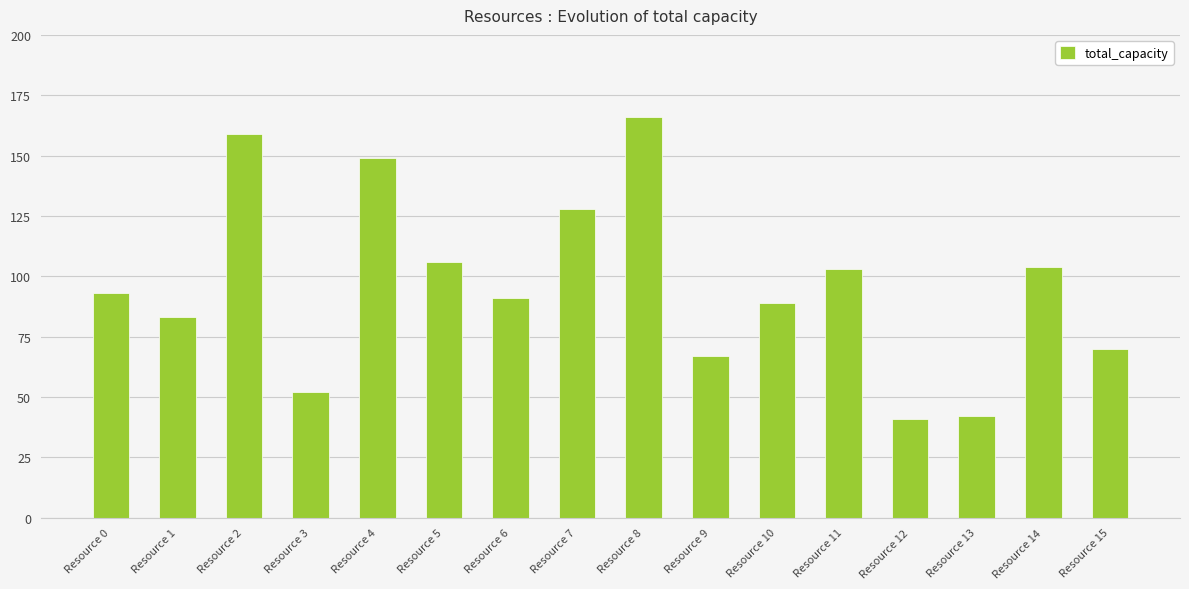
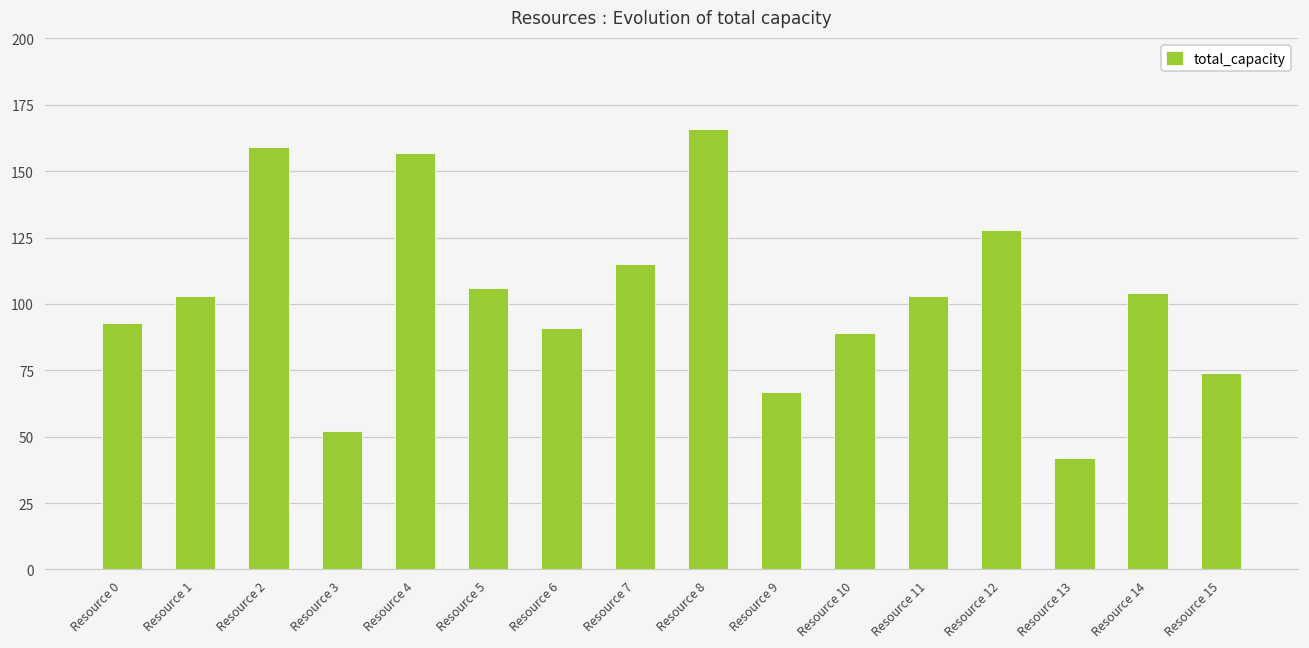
Resource 1: 83 -> 103
Resource 4: 149 -> 157
Resource 7: 128 -> 115
Resource 12: 41 -> 128
Resource 15: 70 -> 74
